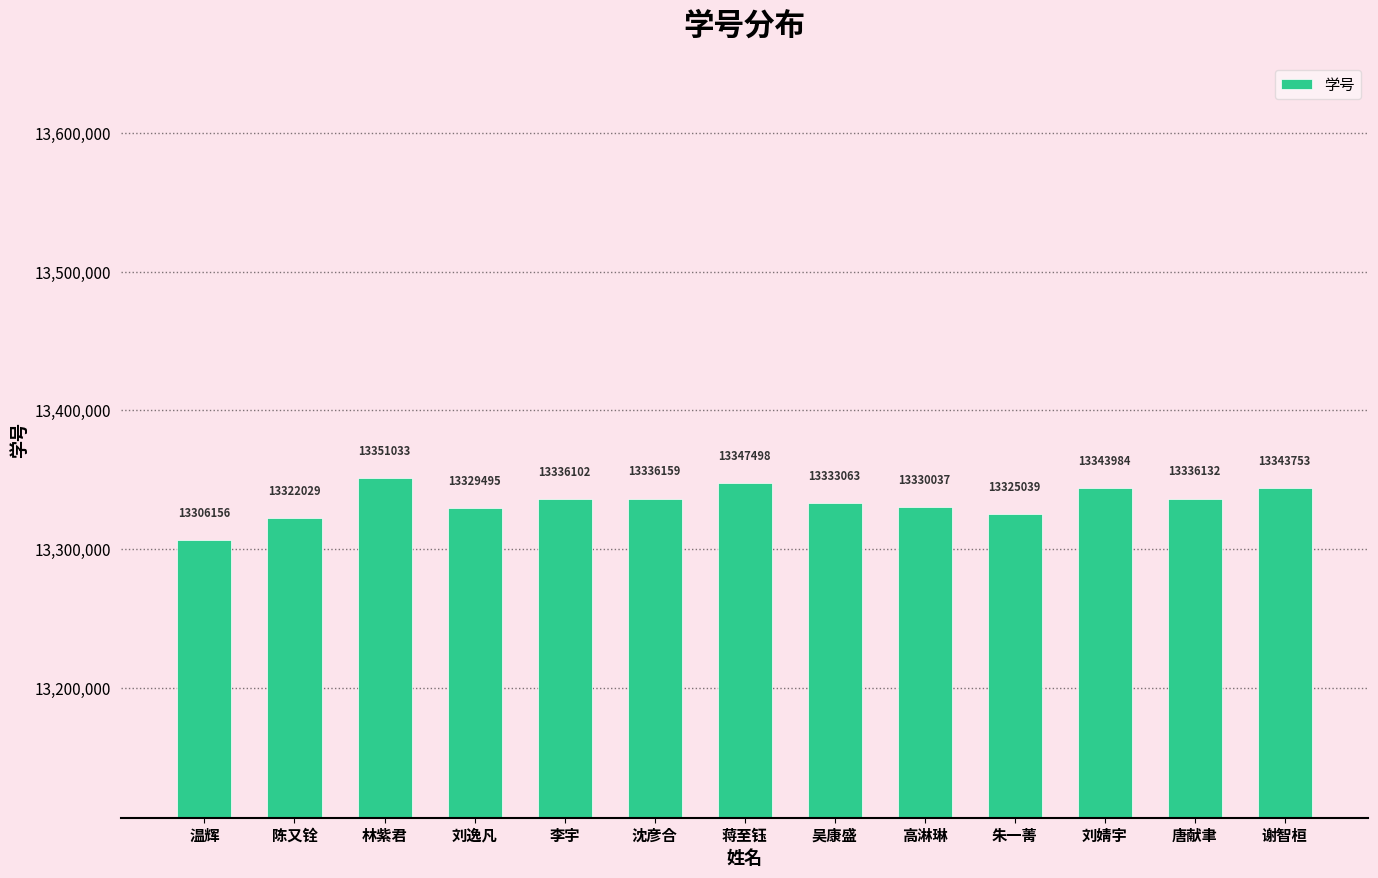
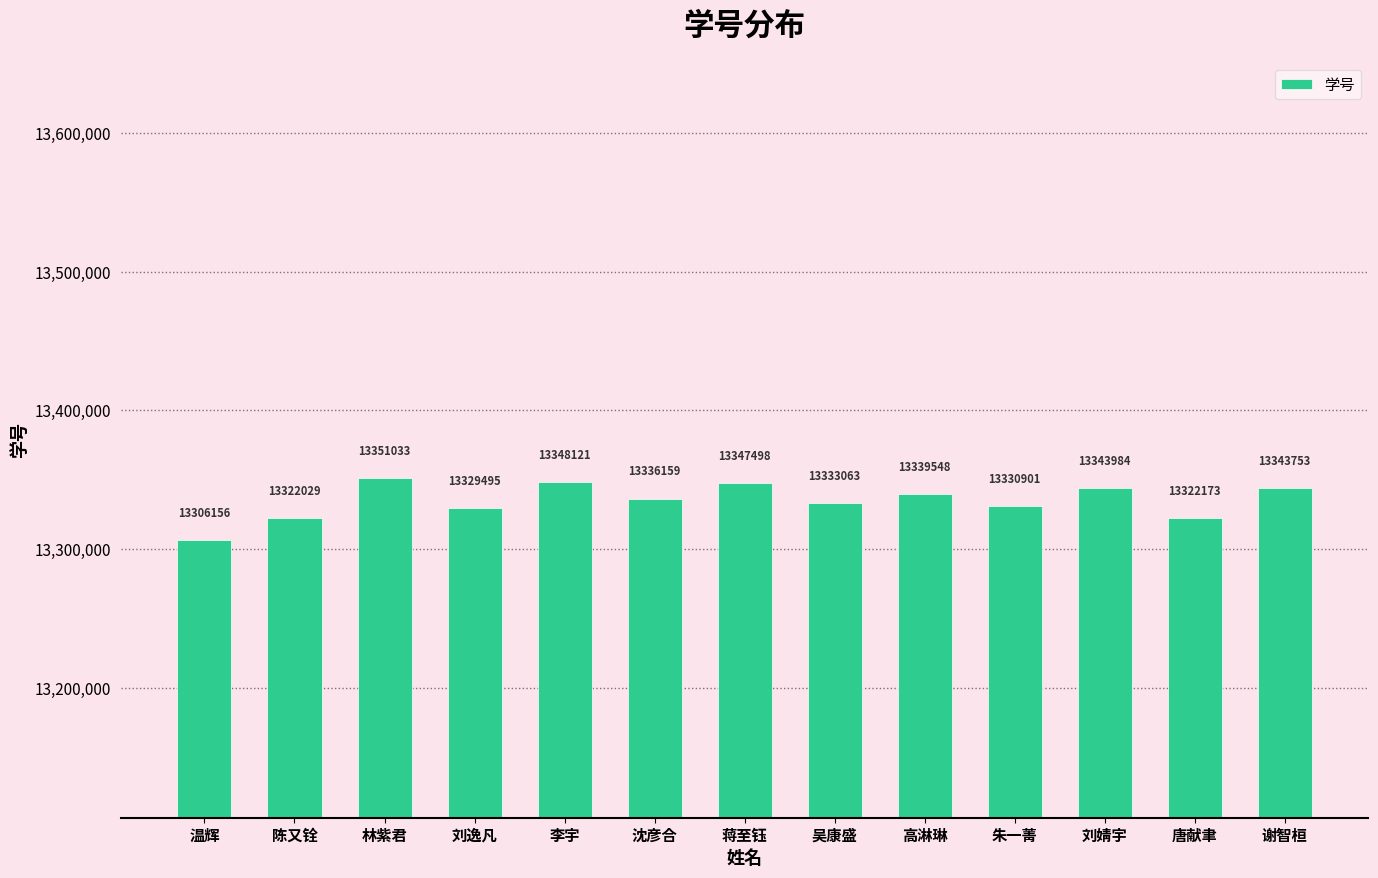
李宇: 13336102 -> 13348121
高淋琳: 13330037 -> 13339548
朱一菁: 13325039 -> 13330901
唐献聿: 13336132 -> 13322173
